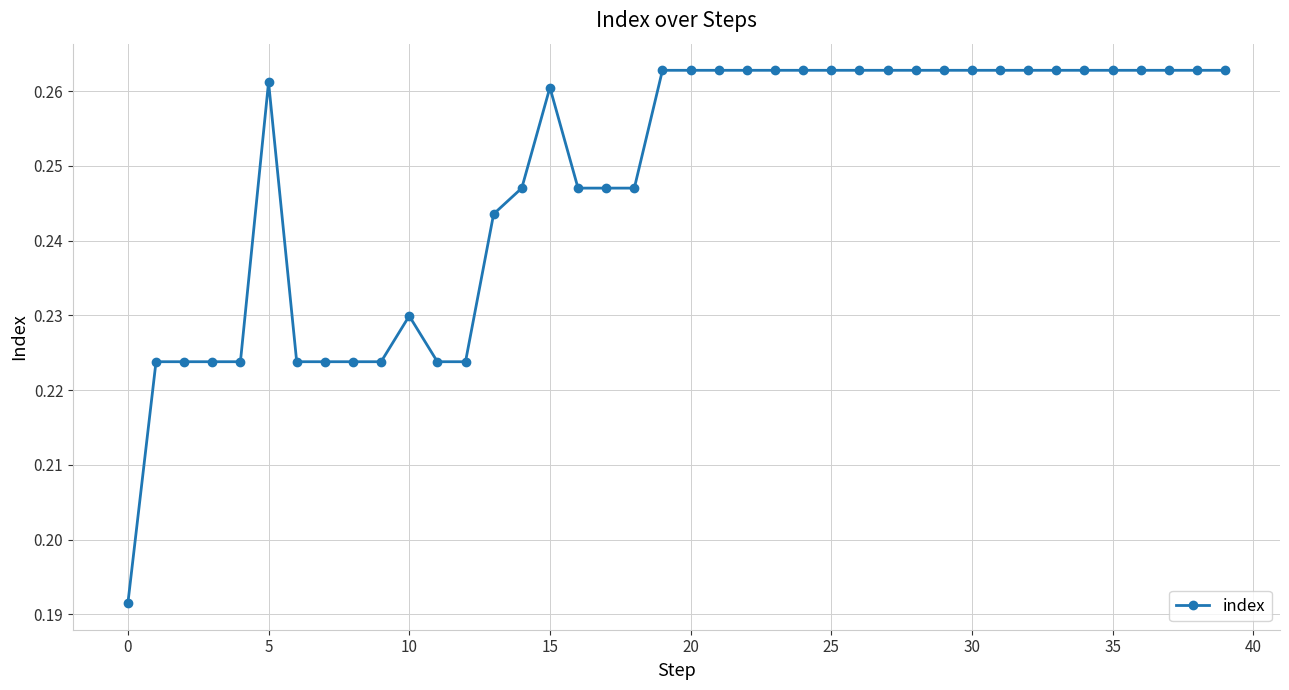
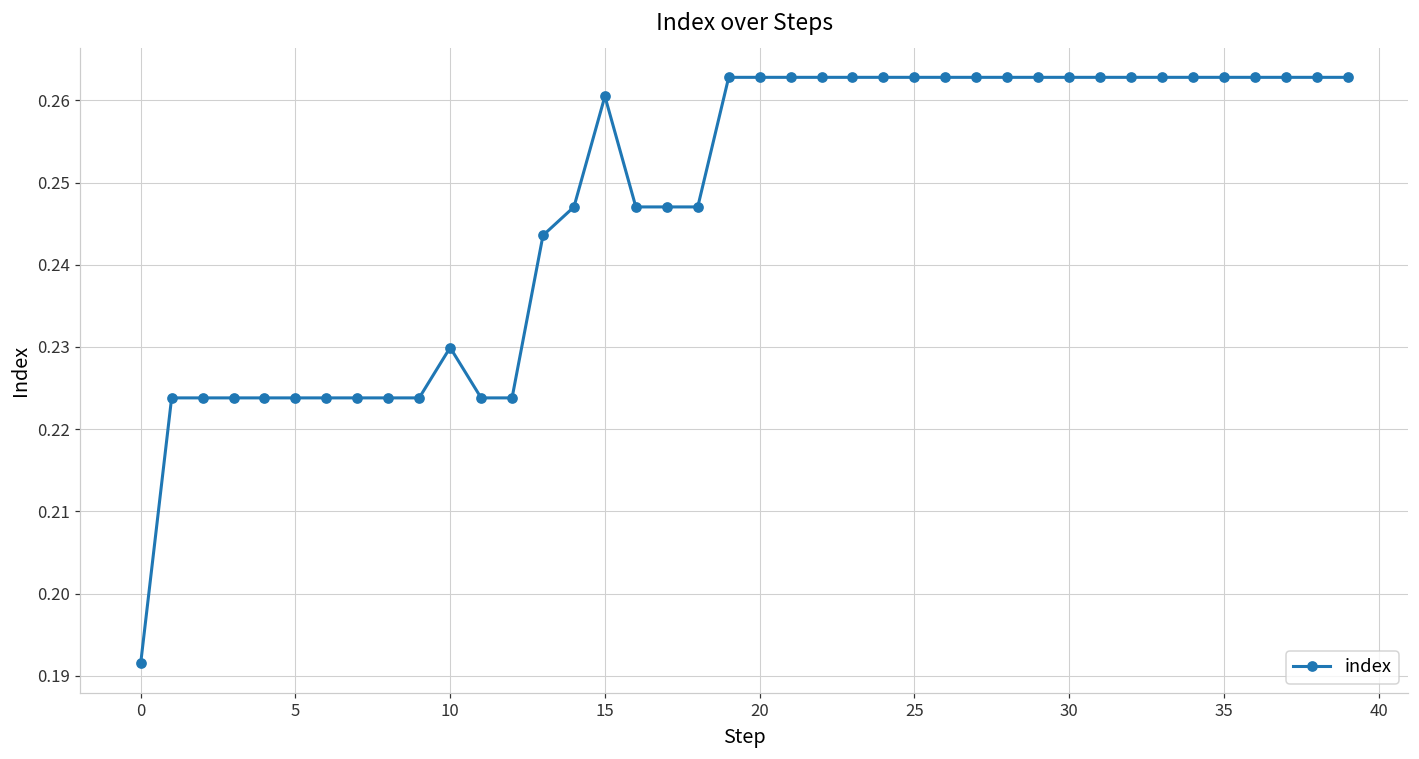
5: 0.261 -> 0.224
